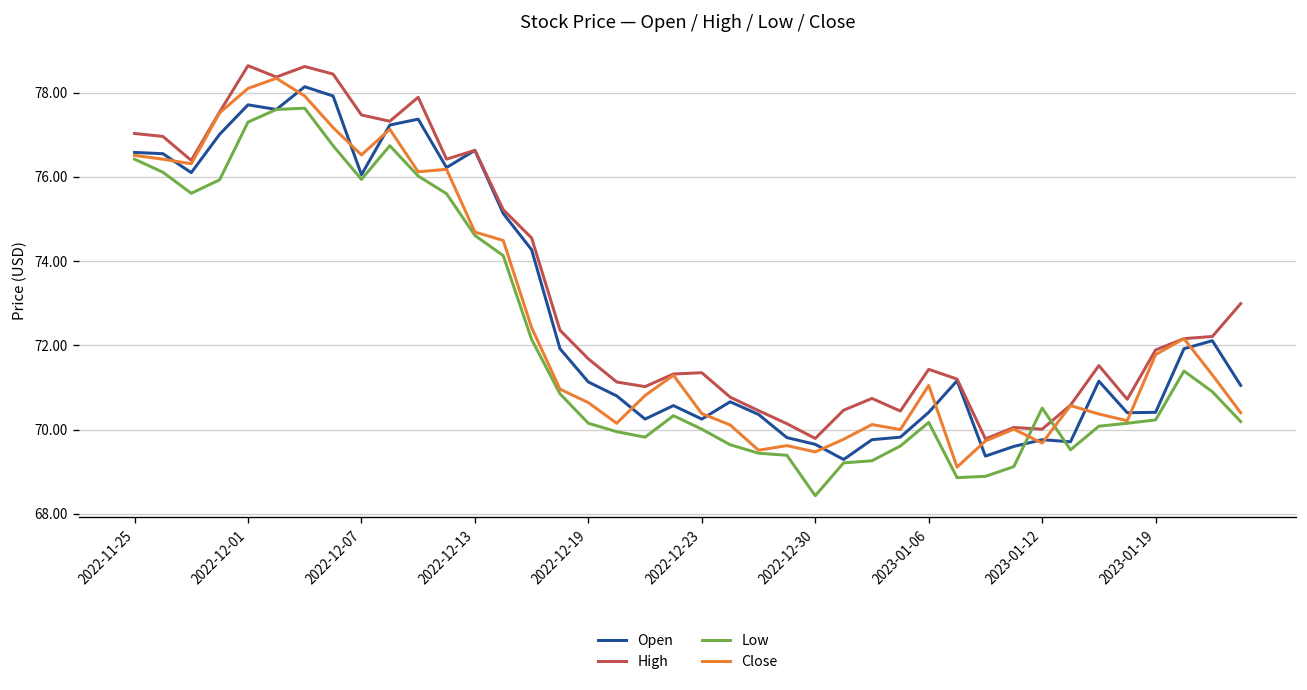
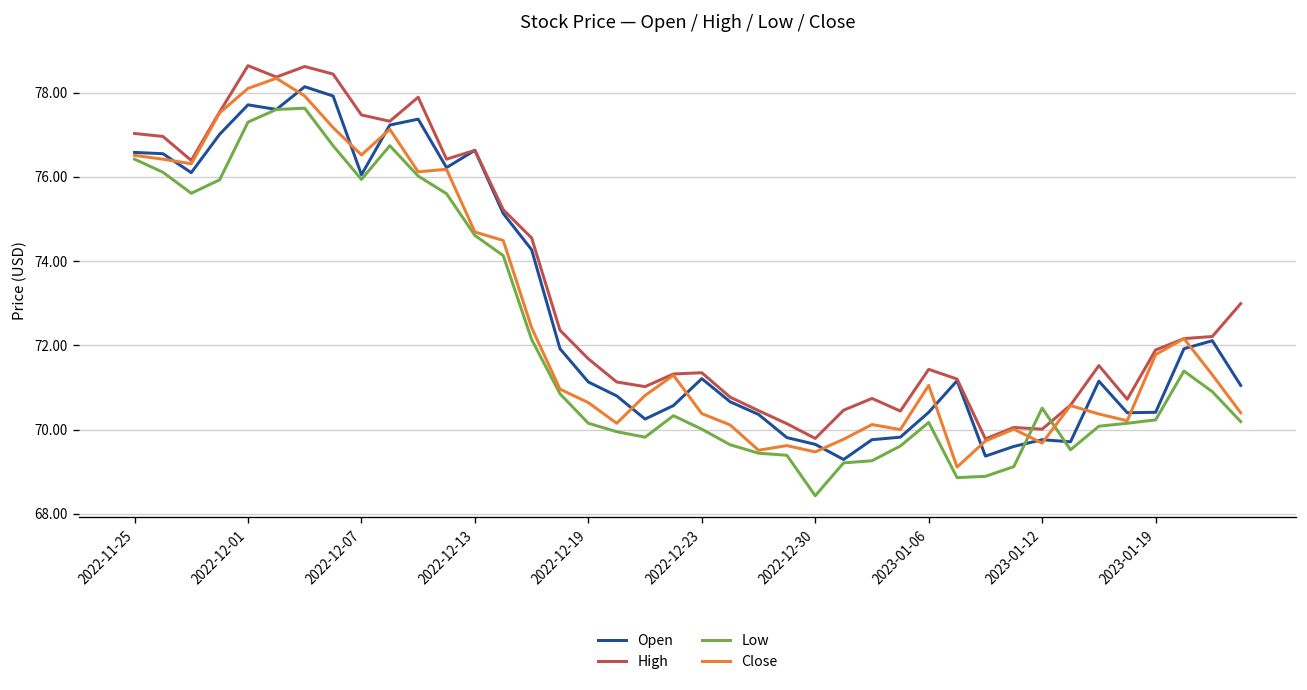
Open, 2022-12-23: 70.3 -> 71.2
